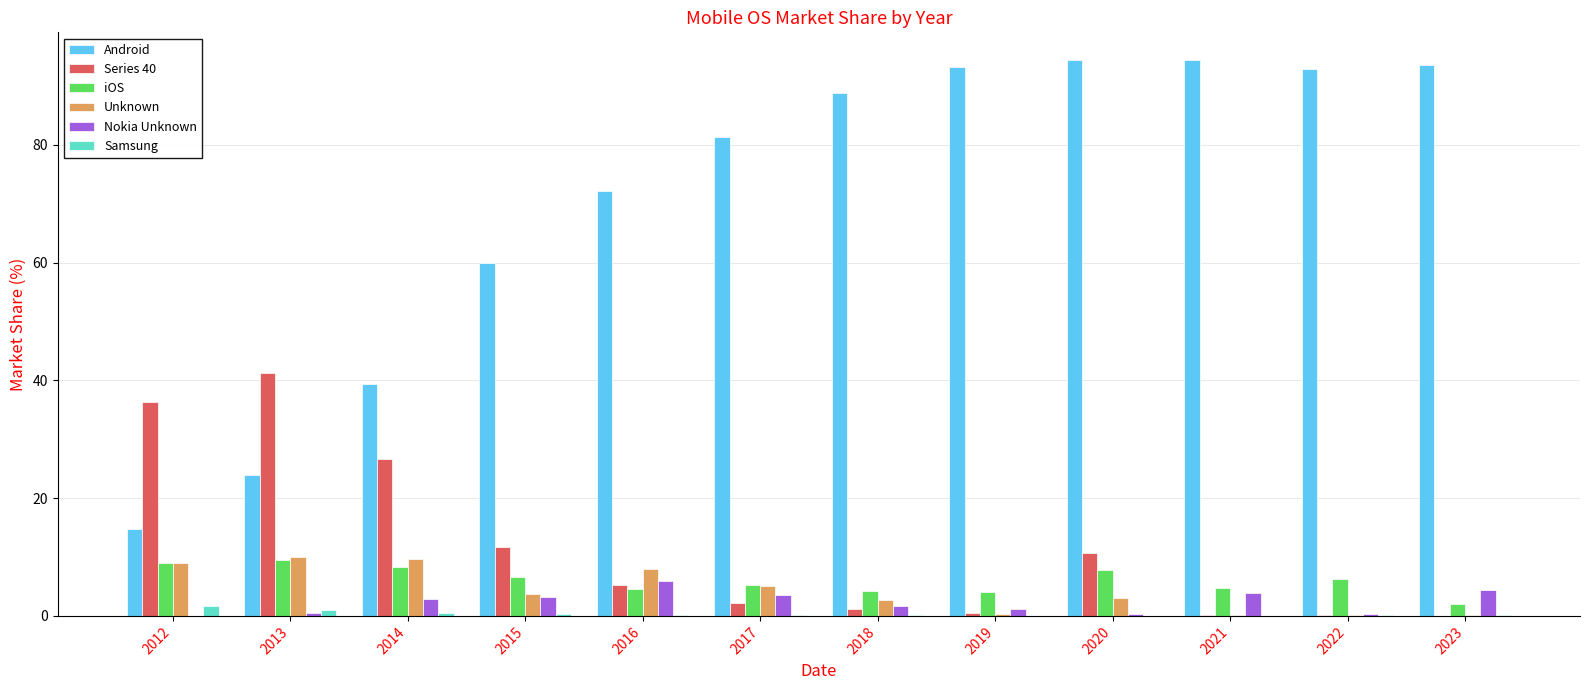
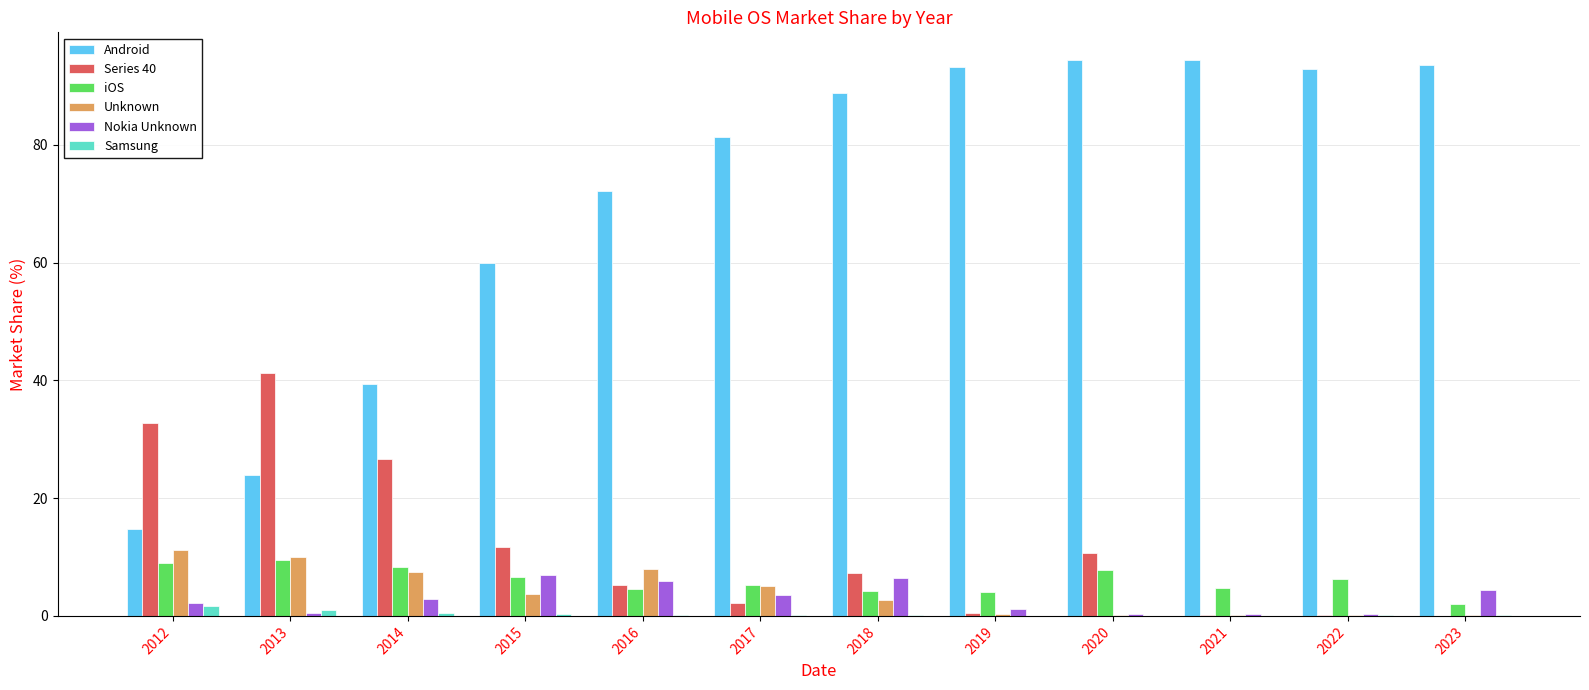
Series 40, 2012: 36 -> 33
Unknown, 2012: 9 -> 11
Nokia Unknown, 2012: 0 -> 2
Unknown, 2014: 10 -> 7
Nokia Unknown, 2015: 3 -> 7
Series 40, 2018: 1 -> 7
Nokia Unknown, 2018: 2 -> 6
Unknown, 2020: 3 -> 0
Nokia Unknown, 2021: 4 -> 0
